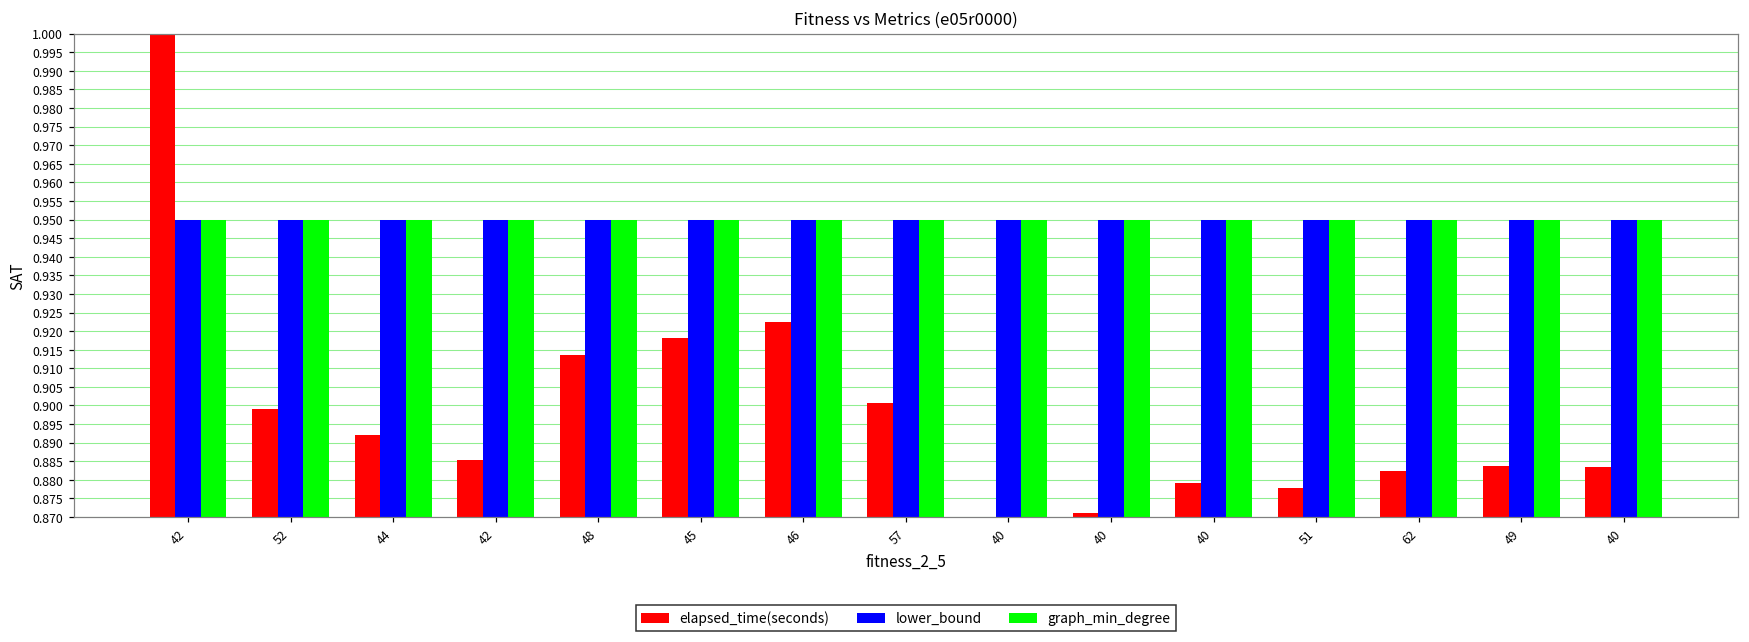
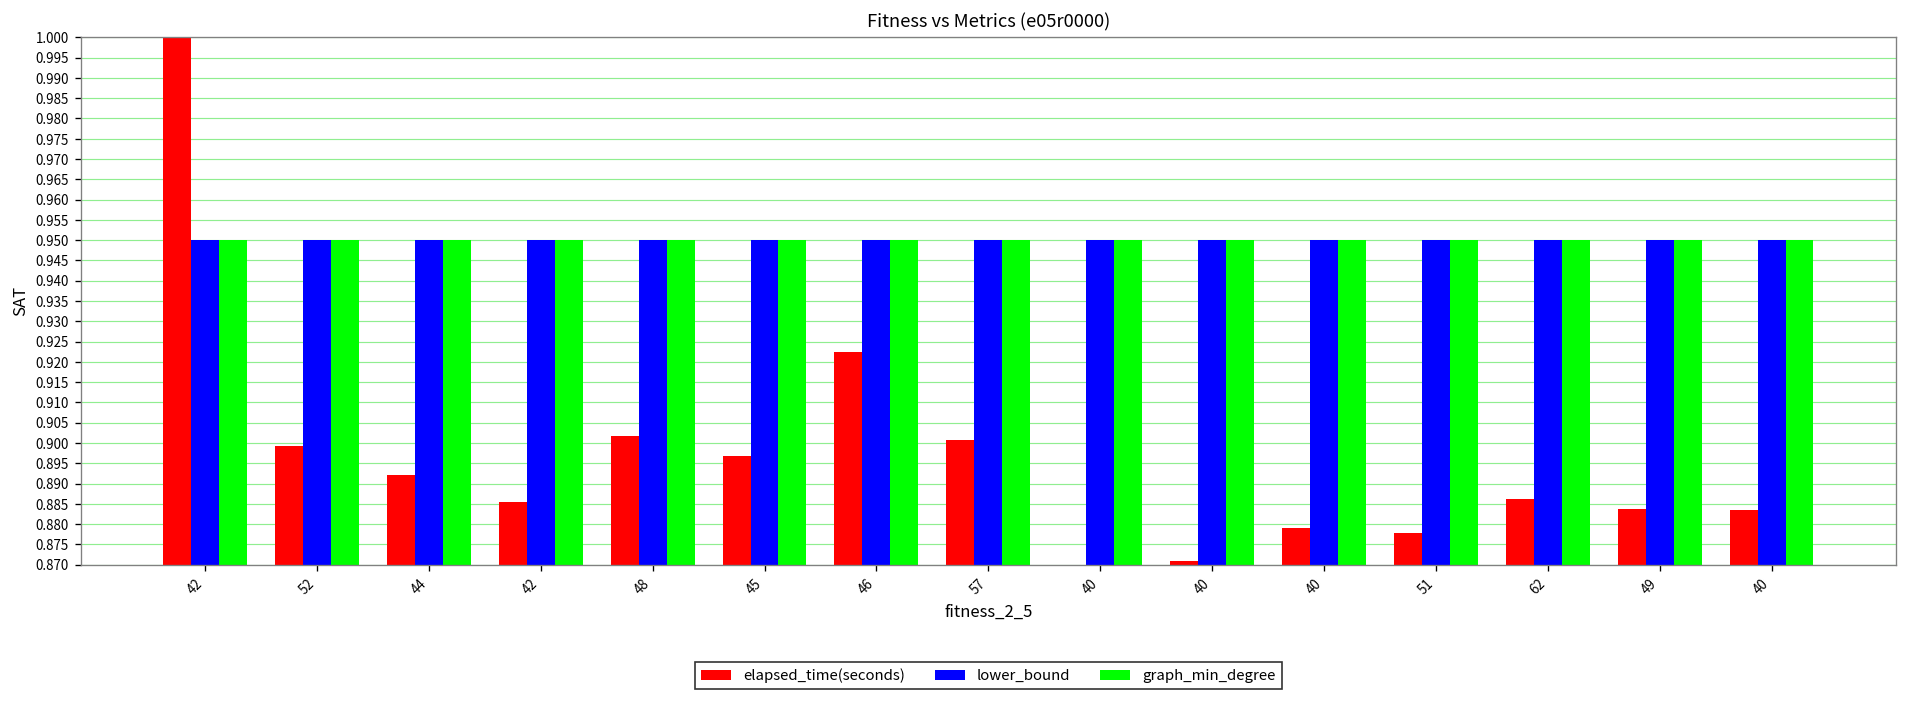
elapsed_time(seconds), 48: 0.914 -> 0.902
elapsed_time(seconds), 45: 0.918 -> 0.897
elapsed_time(seconds), 62: 0.882 -> 0.886
